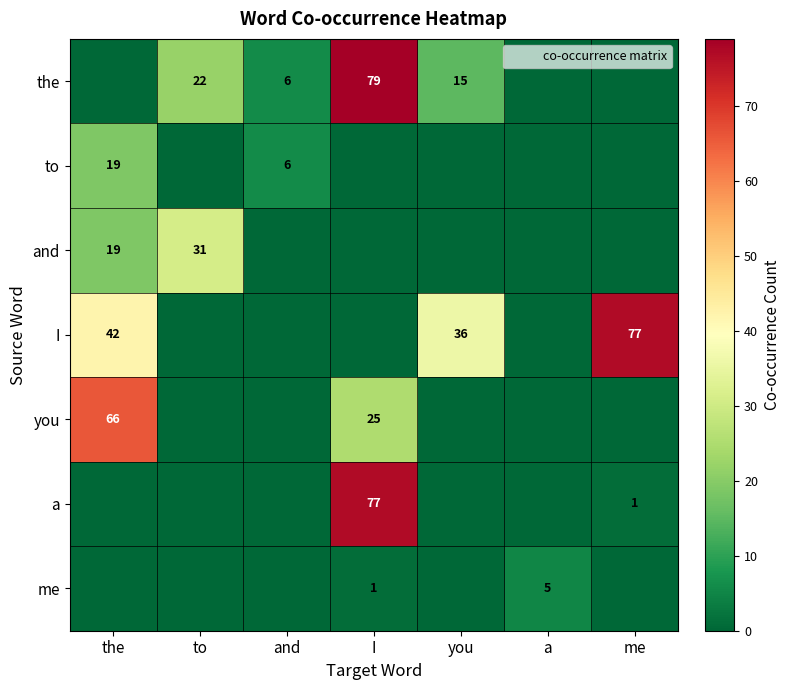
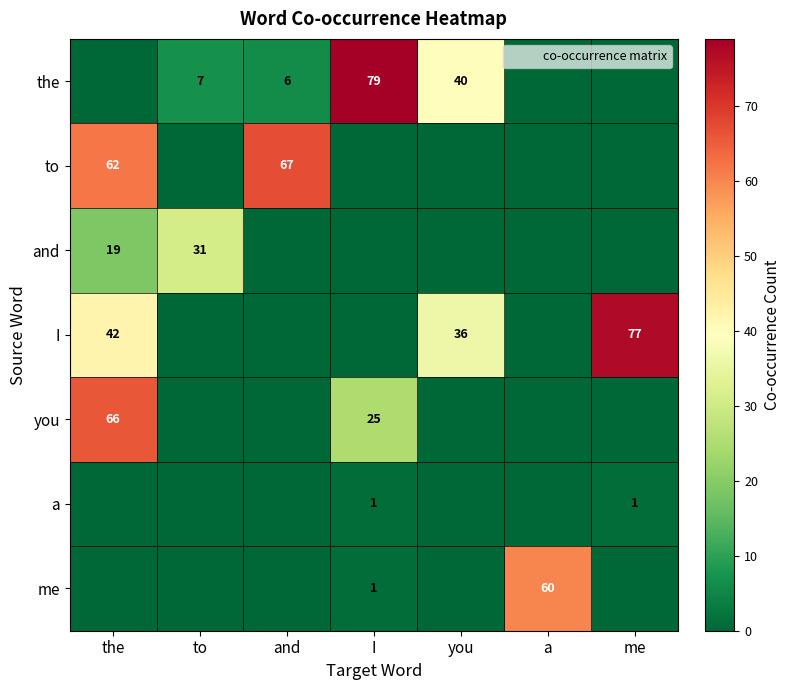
the, to: 22 -> 7
the, you: 15 -> 40
to, the: 19 -> 62
to, and: 6 -> 67
a, I: 77 -> 1
me, a: 5 -> 60
